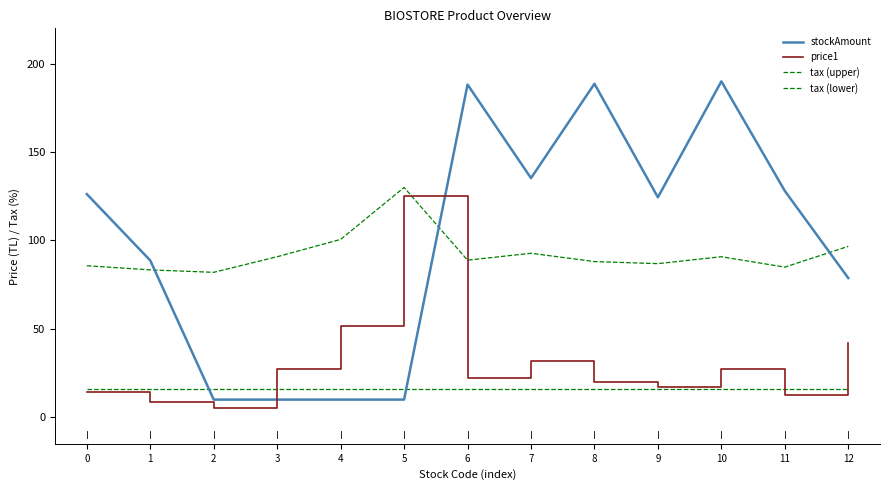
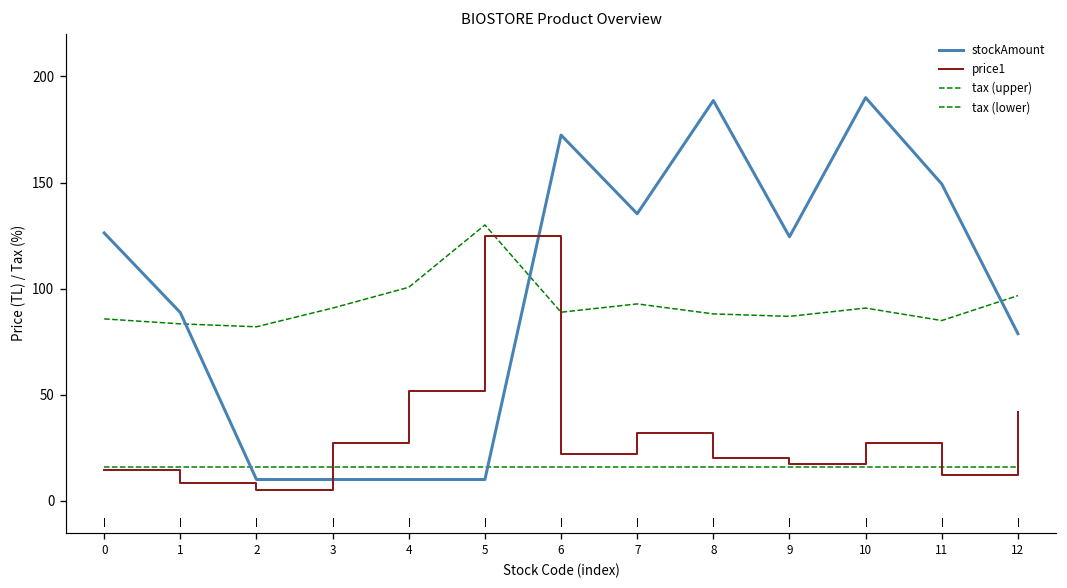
stockAmount, 6: 188 -> 172
stockAmount, 11: 128 -> 149
